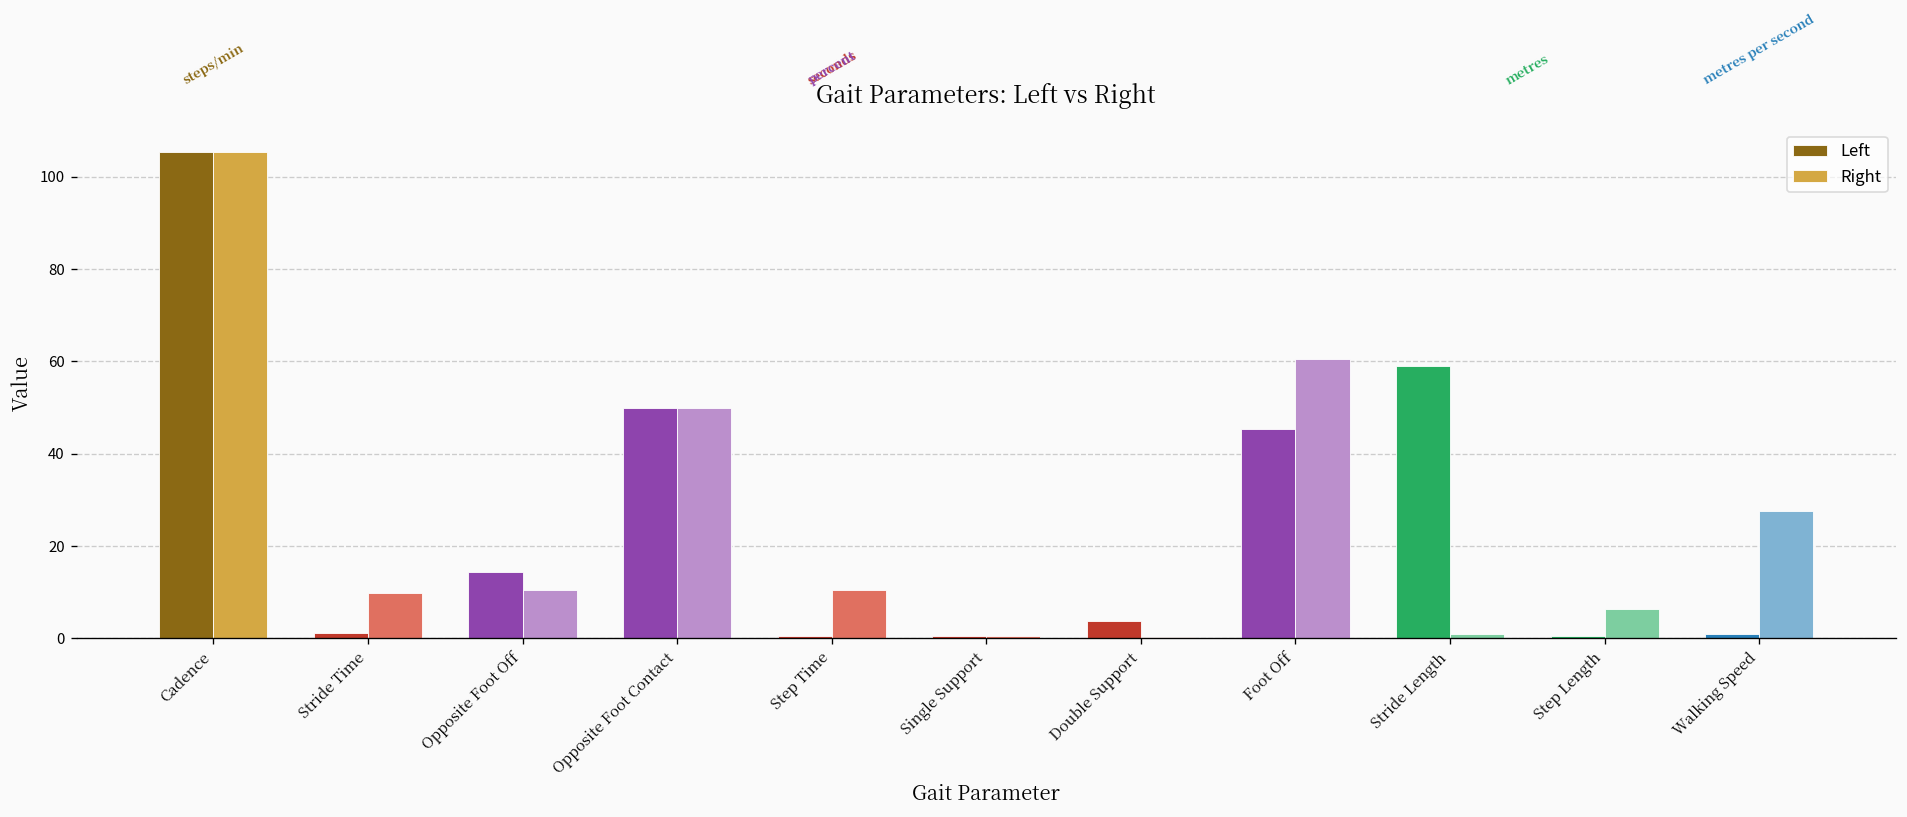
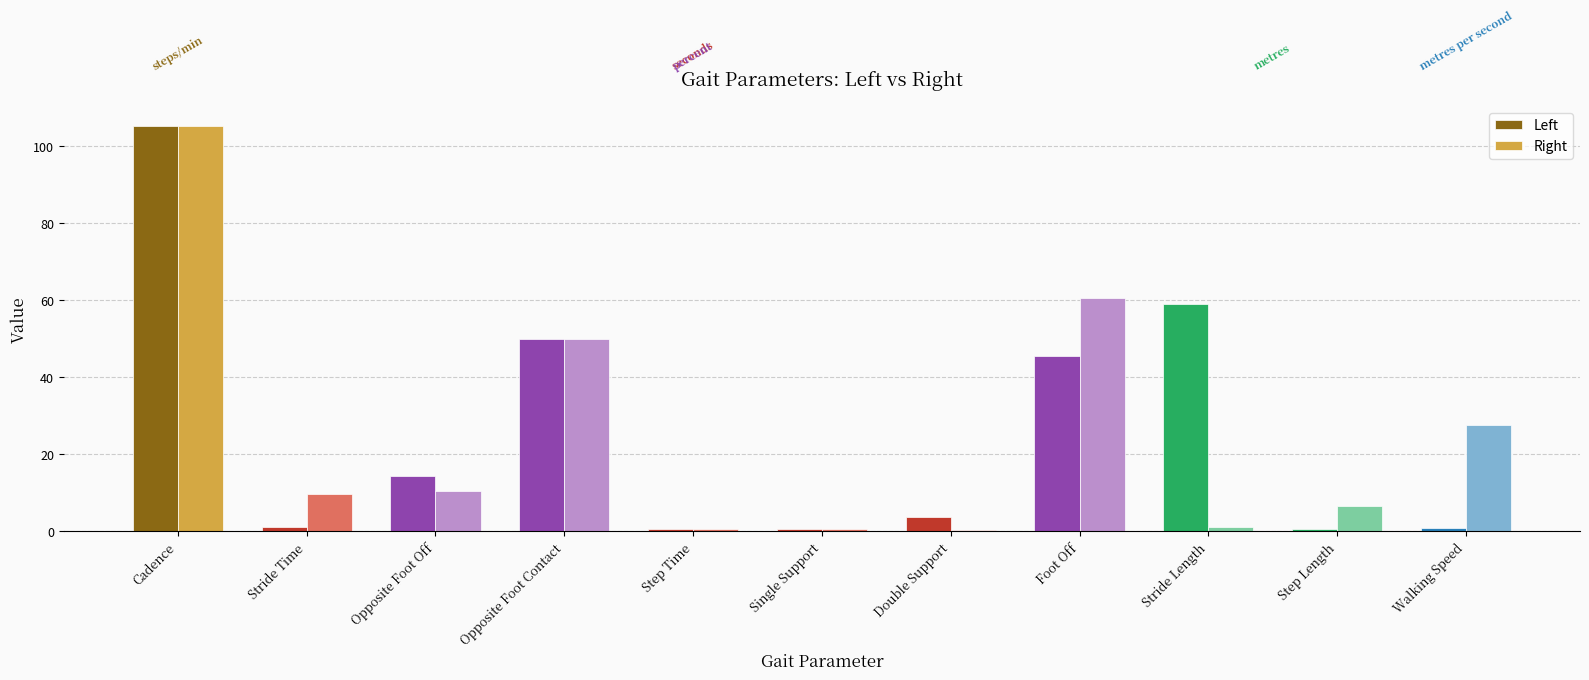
Right, Step Time: 10 -> 1
